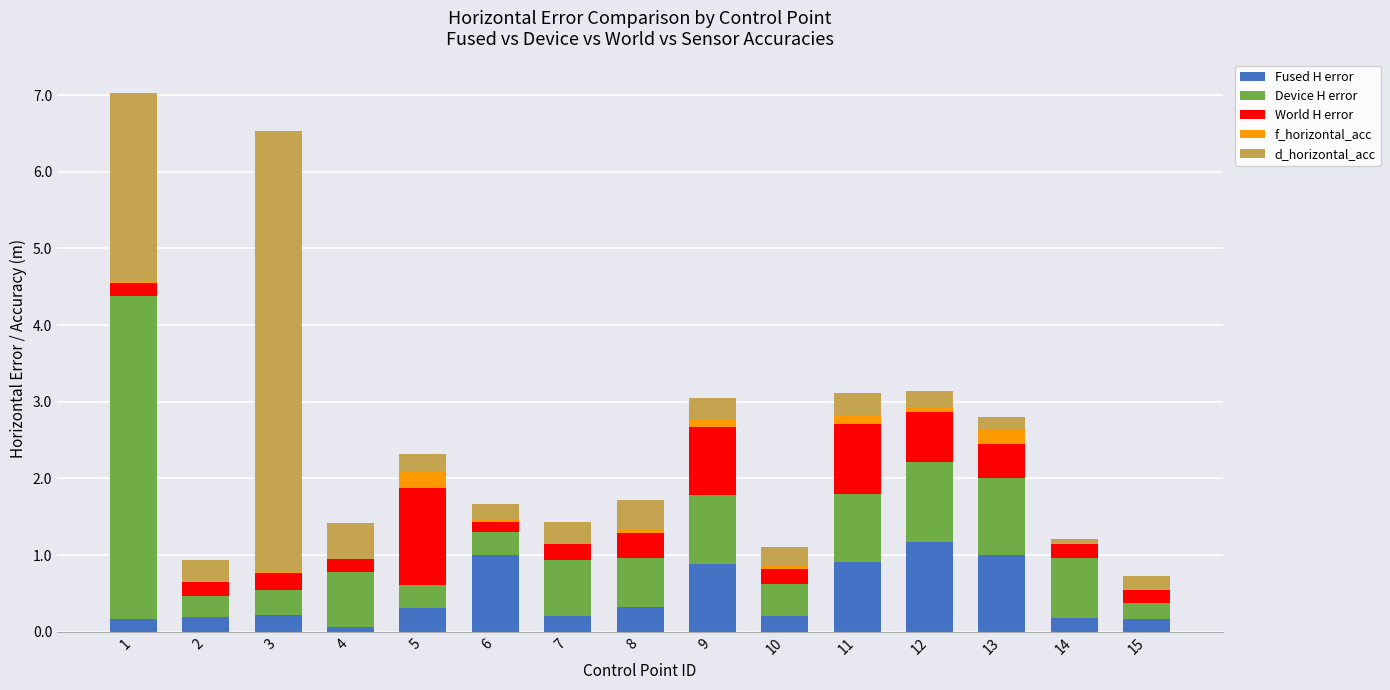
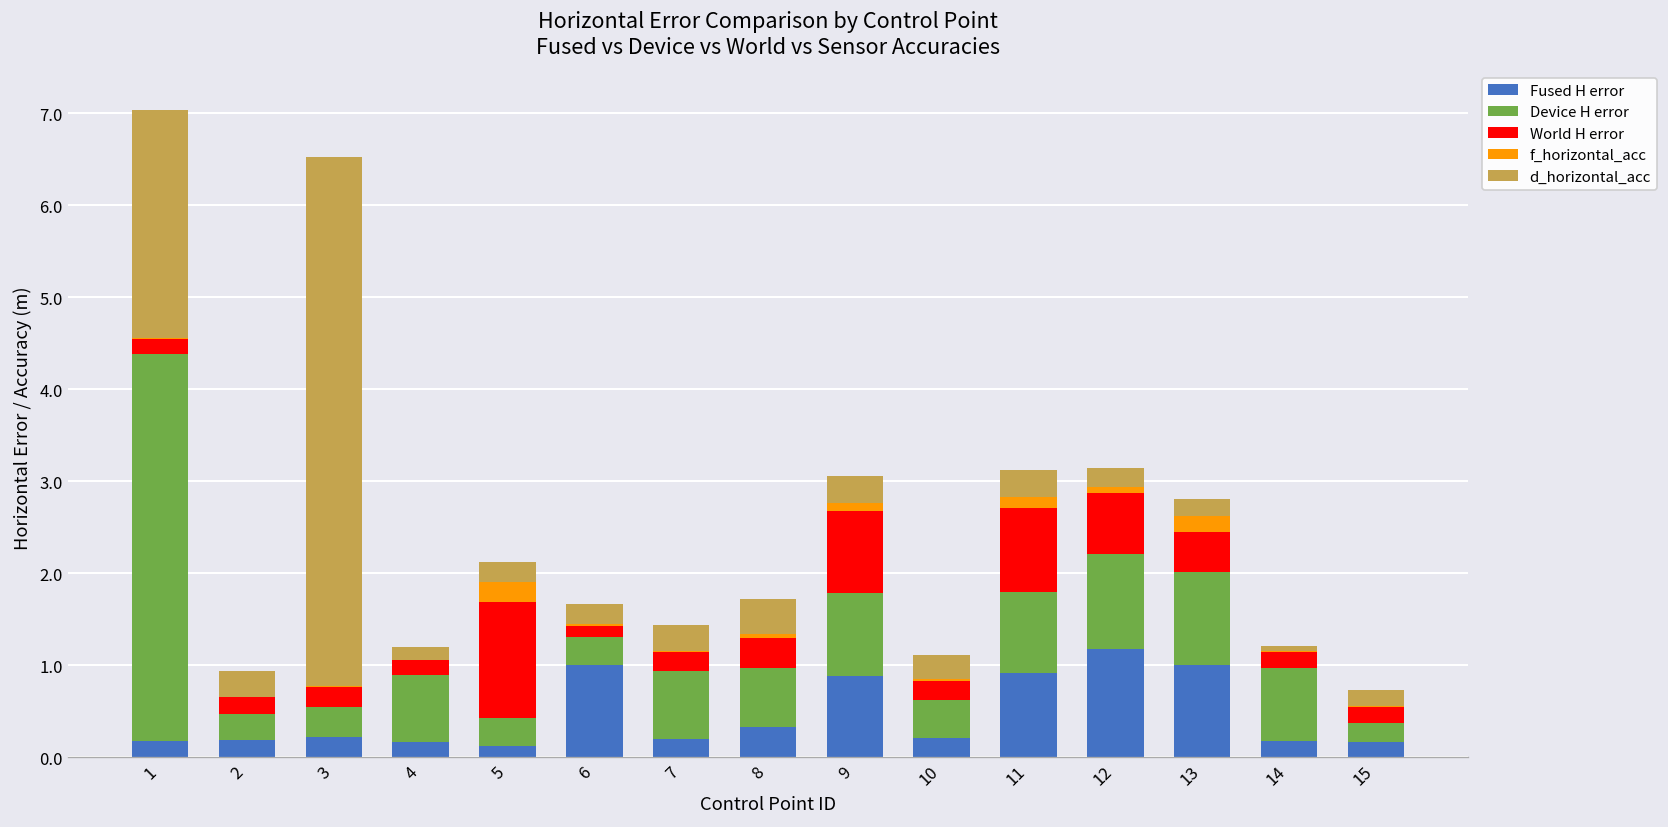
Fused H error, 4: 0.1 -> 0.2
d_horizontal_acc, 4: 0.5 -> 0.1
Fused H error, 5: 0.3 -> 0.1
